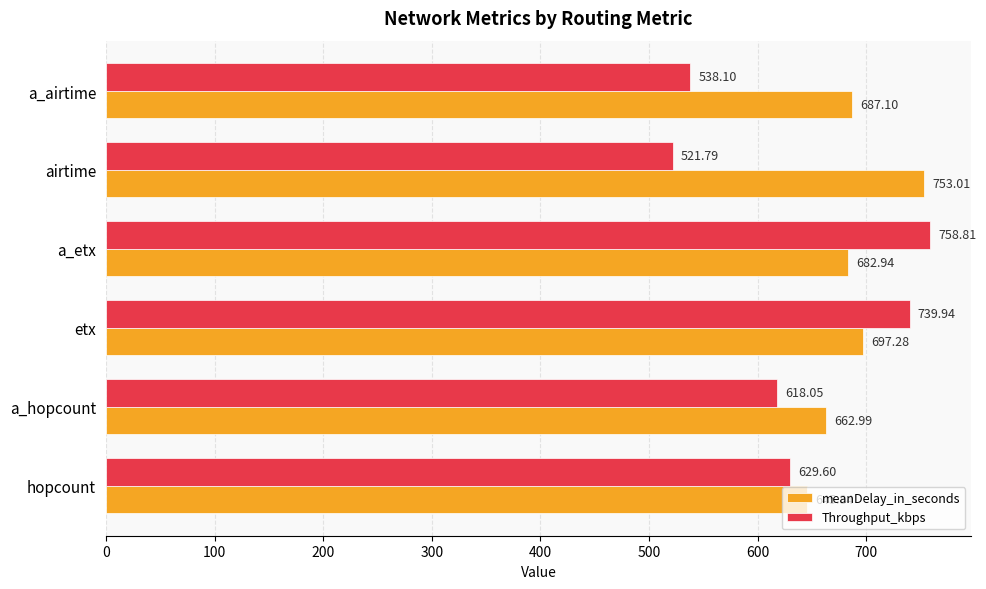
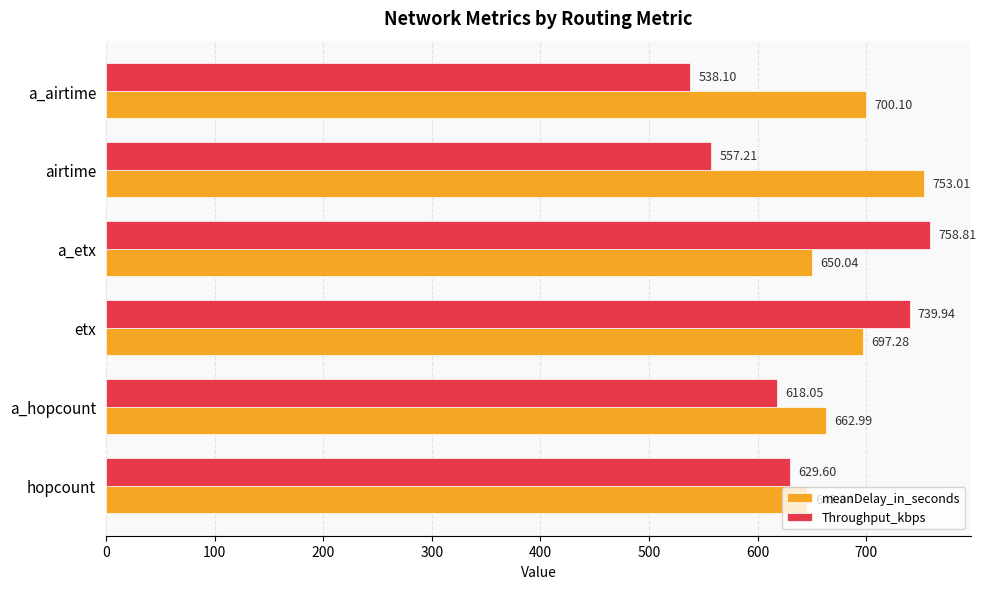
meanDelay_in_seconds, a_airtime: 687.10 -> 700.10
Throughput_kbps, airtime: 521.79 -> 557.21
meanDelay_in_seconds, a_etx: 682.94 -> 650.04
